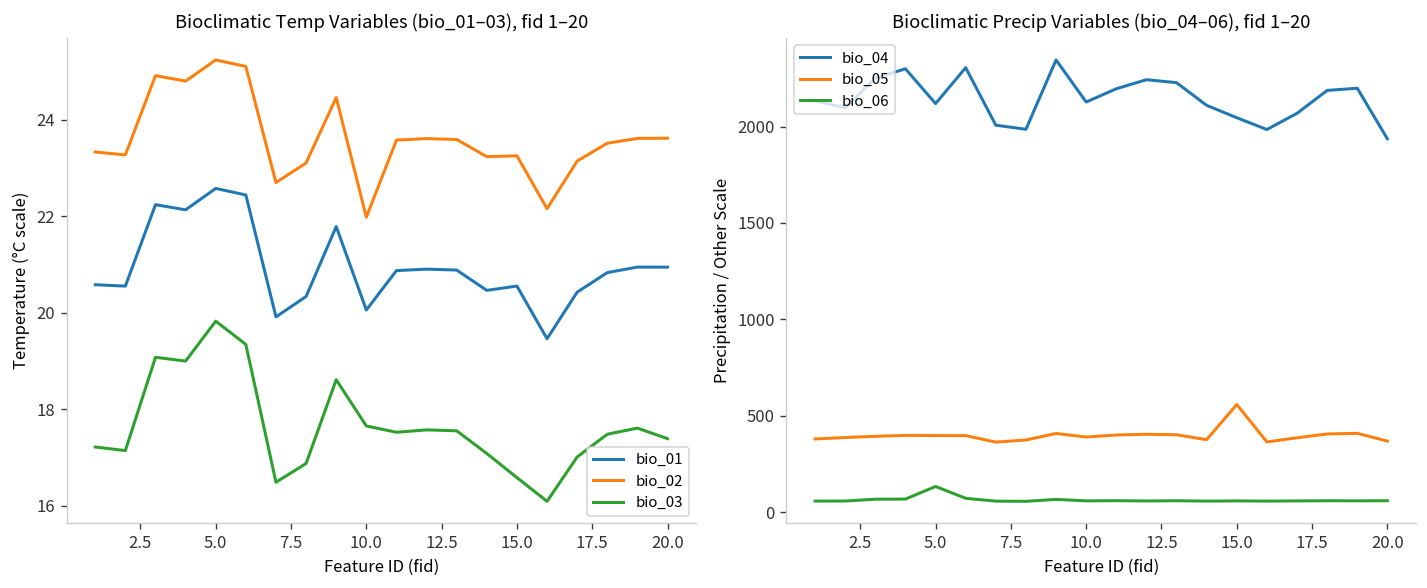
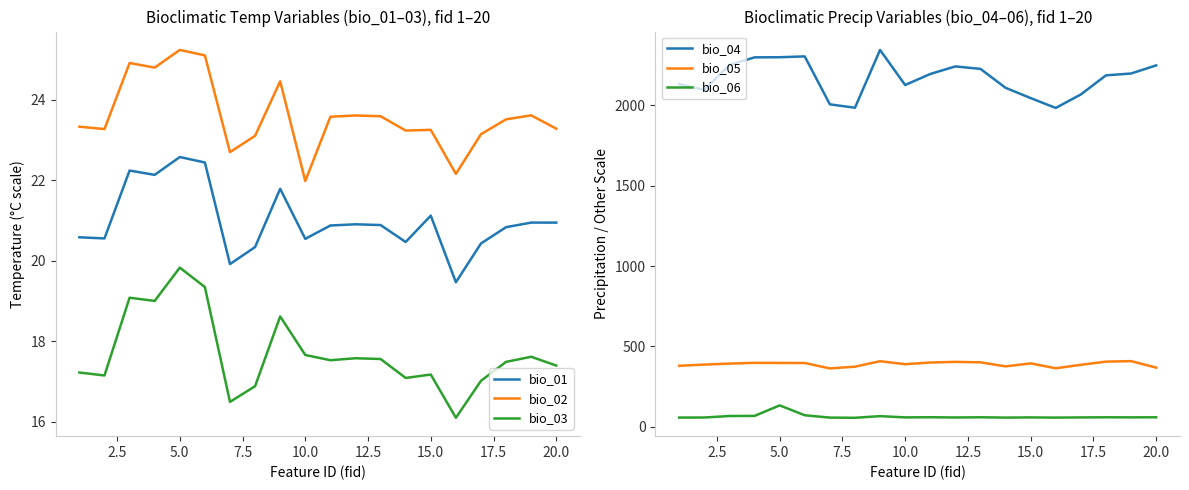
Bioclimatic Temp Variables (bio_01–03), fid 1–20, bio_01, 10.0: 20.1 -> 20.5
Bioclimatic Temp Variables (bio_01–03), fid 1–20, bio_01, 15.0: 20.6 -> 21.1
Bioclimatic Temp Variables (bio_01–03), fid 1–20, bio_03, 15.0: 16.6 -> 17.2
Bioclimatic Temp Variables (bio_01–03), fid 1–20, bio_02, 20.0: 23.6 -> 23.3
Bioclimatic Precip Variables (bio_04–06), fid 1–20, bio_04, 5.0: 2120 -> 2300
Bioclimatic Precip Variables (bio_04–06), fid 1–20, bio_05, 15.0: 560 -> 390
Bioclimatic Precip Variables (bio_04–06), fid 1–20, bio_04, 20.0: 1940 -> 2250
